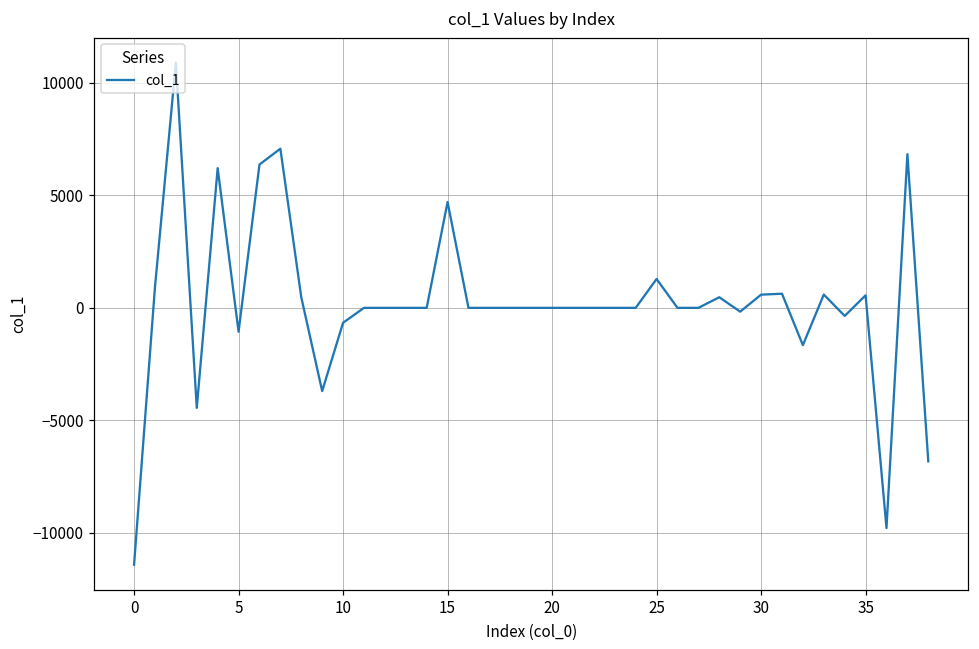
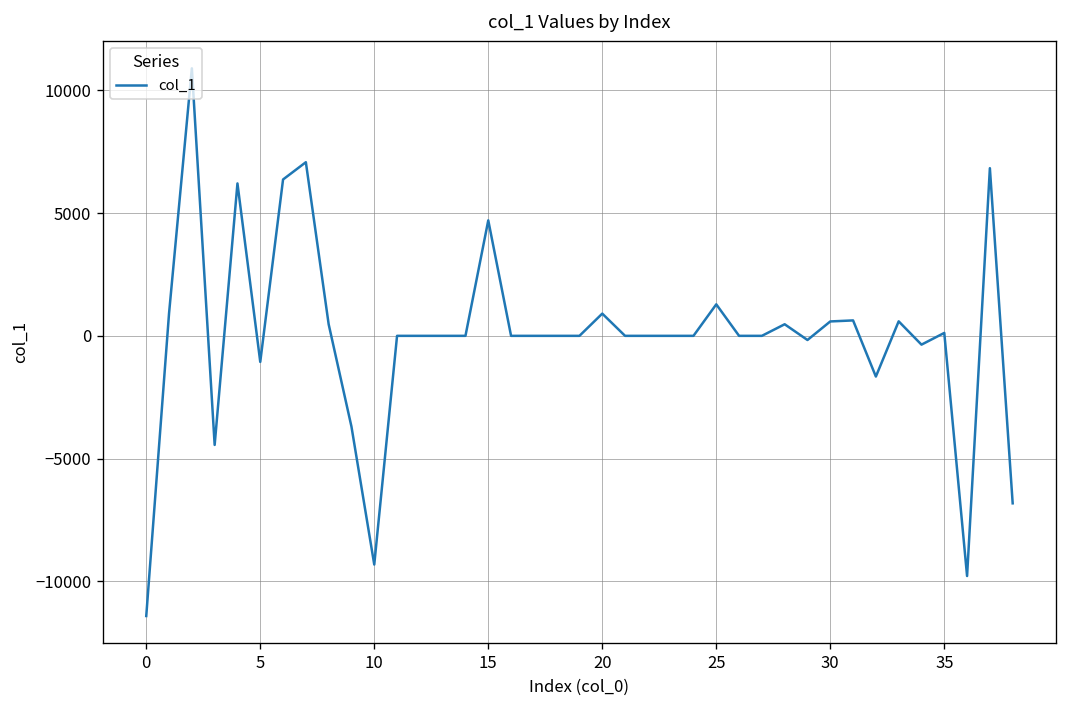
10: -700 -> -9300
20: 0 -> 900
35: 600 -> 100
